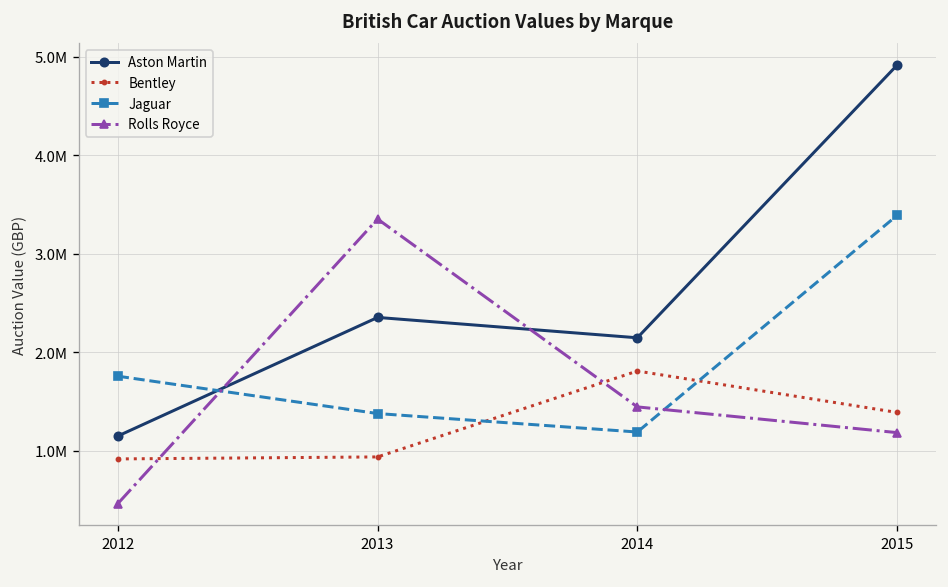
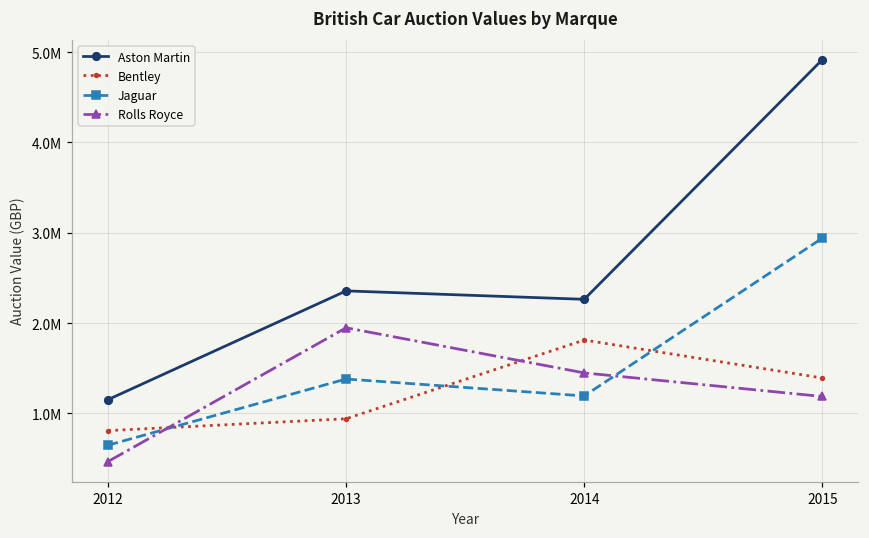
Bentley, 2012: 900000 -> 800000
Jaguar, 2012: 1800000 -> 600000
Rolls Royce, 2013: 3400000 -> 1900000
Aston Martin, 2014: 2100000 -> 2300000
Jaguar, 2015: 3400000 -> 2900000
